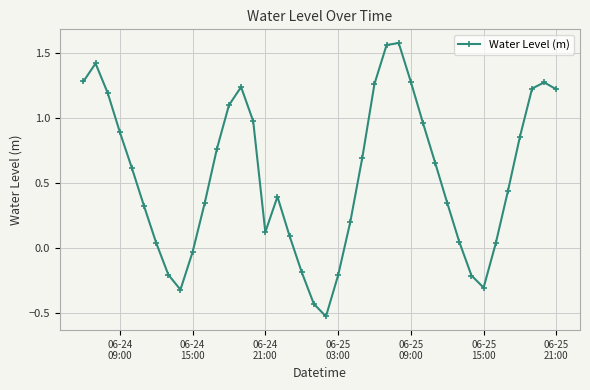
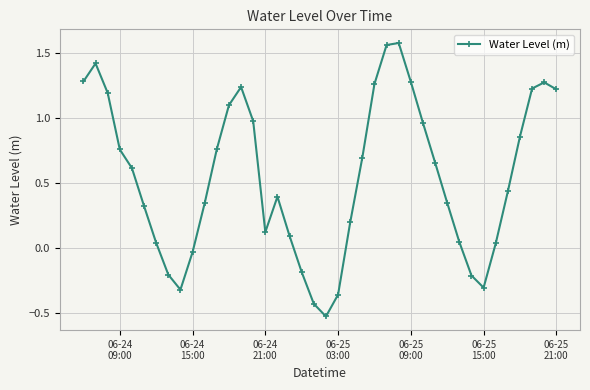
06-24 09:00: 0.89 -> 0.76
06-25 03:00: -0.21 -> -0.36
